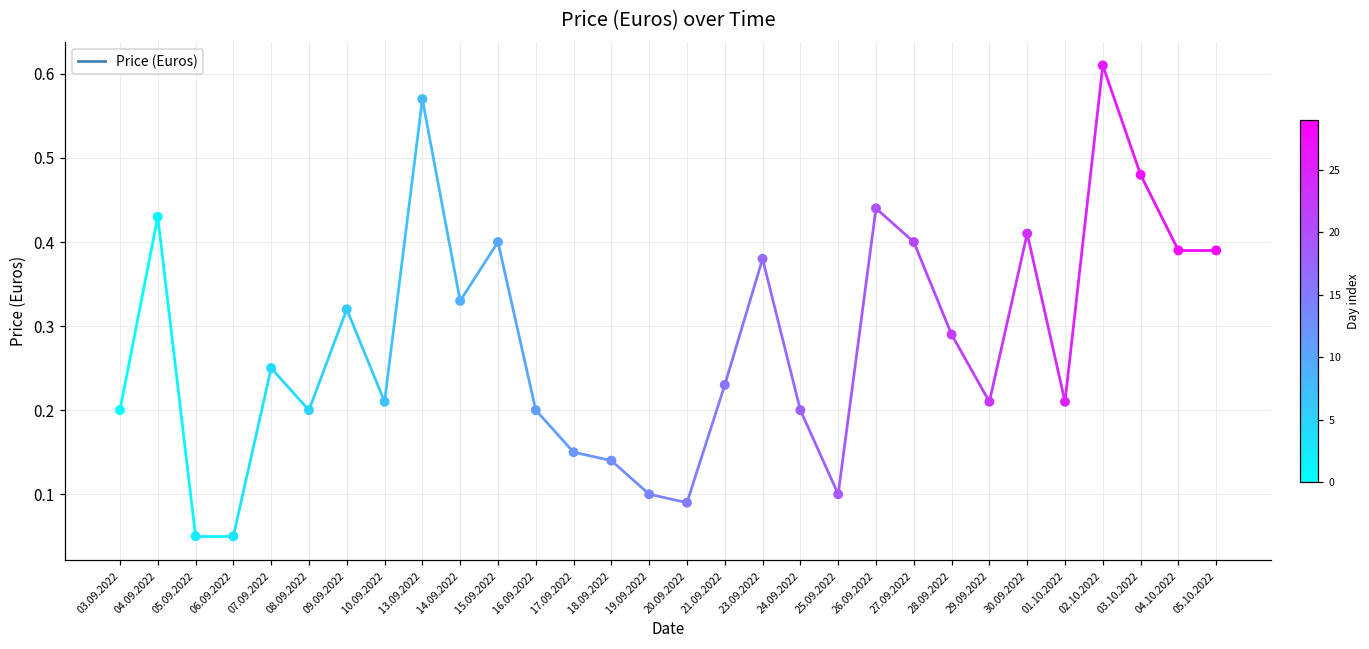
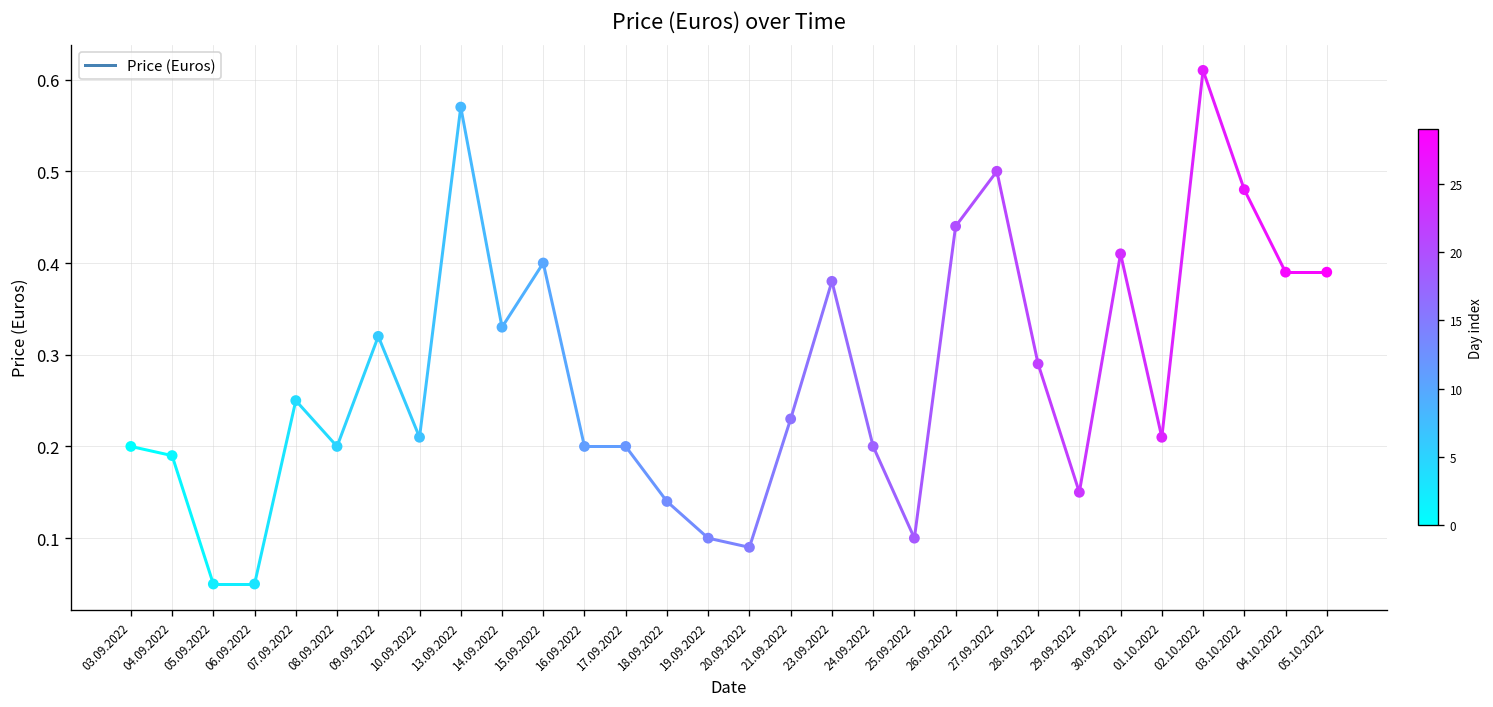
Price (Euros), 04.09.2022: 0.43 -> 0.19
Price (Euros), 17.09.2022: 0.15 -> 0.20
Price (Euros), 27.09.2022: 0.4 -> 0.5
Price (Euros), 29.09.2022: 0.21 -> 0.15
